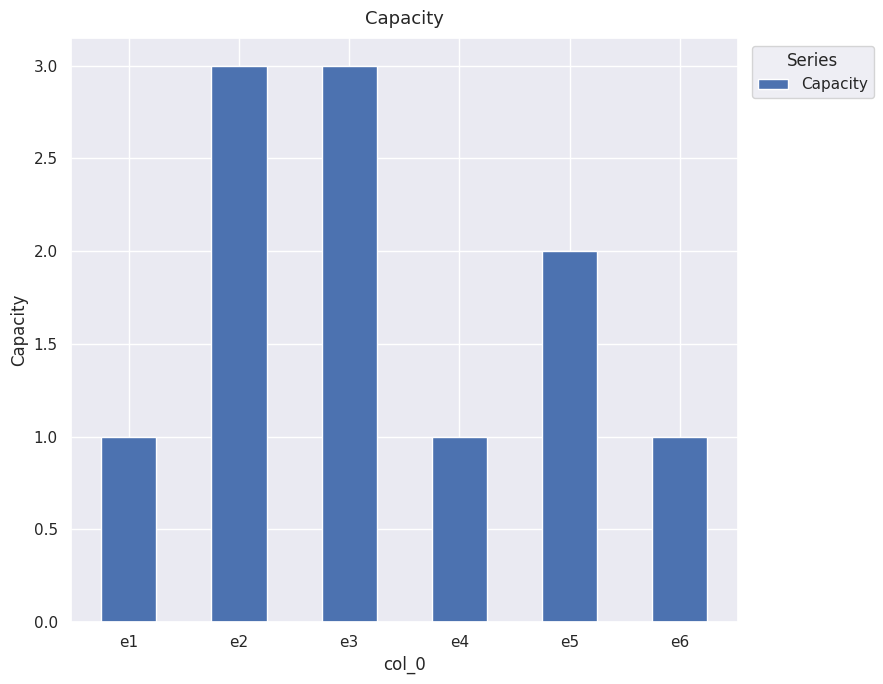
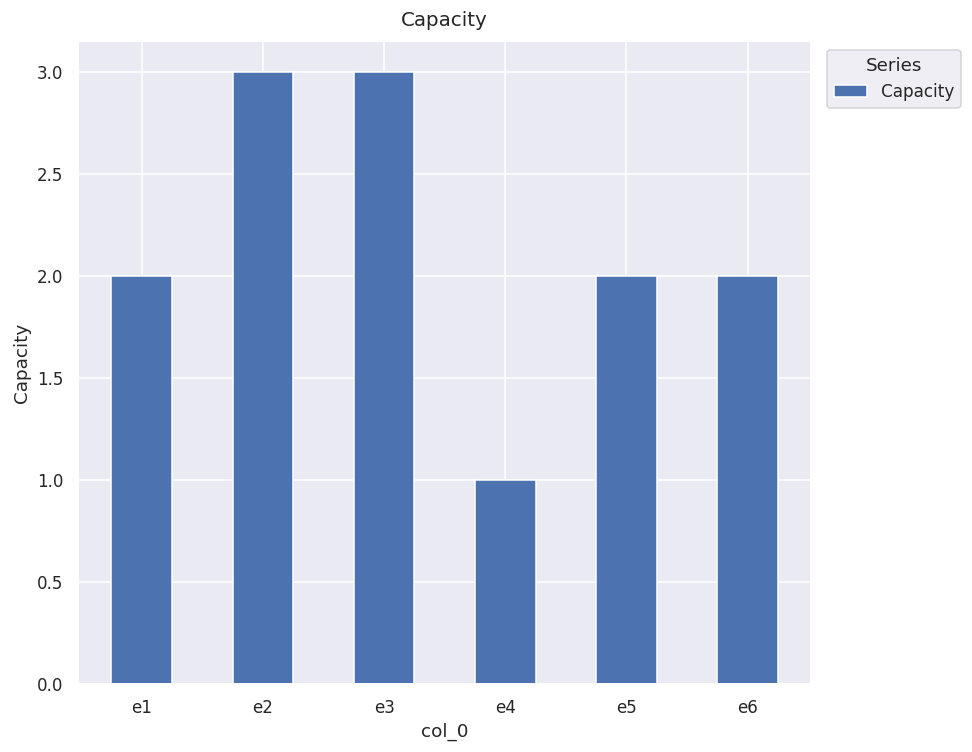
e1: 1 -> 2
e6: 1 -> 2
